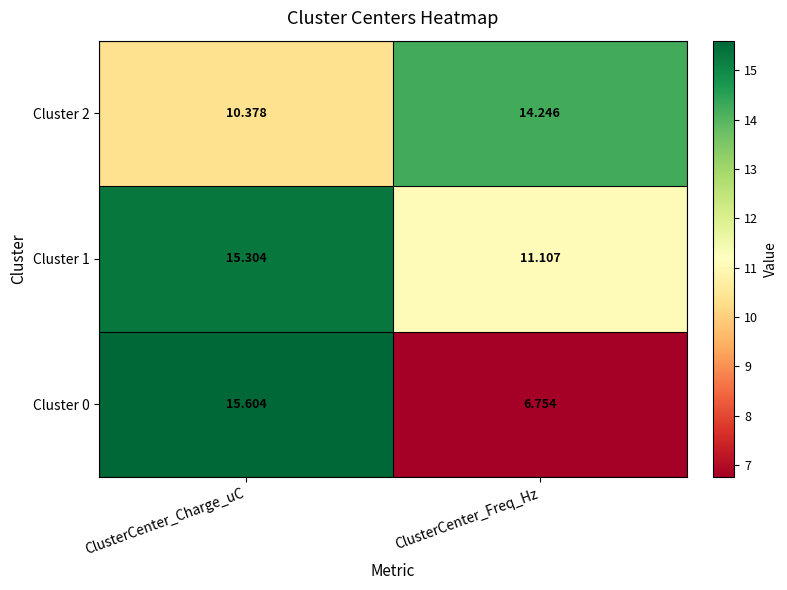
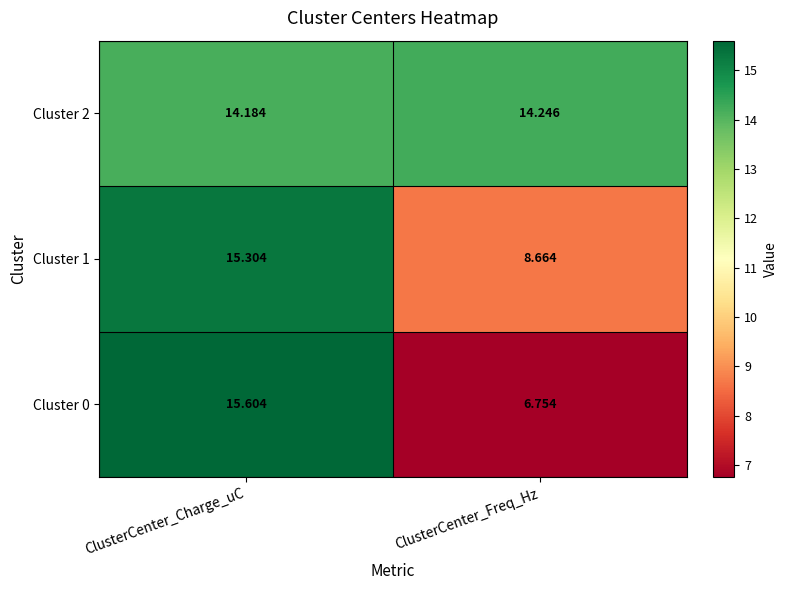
Cluster 2, ClusterCenter_Charge_uC: 10.378 -> 14.184
Cluster 1, ClusterCenter_Freq_Hz: 11.107 -> 8.664
